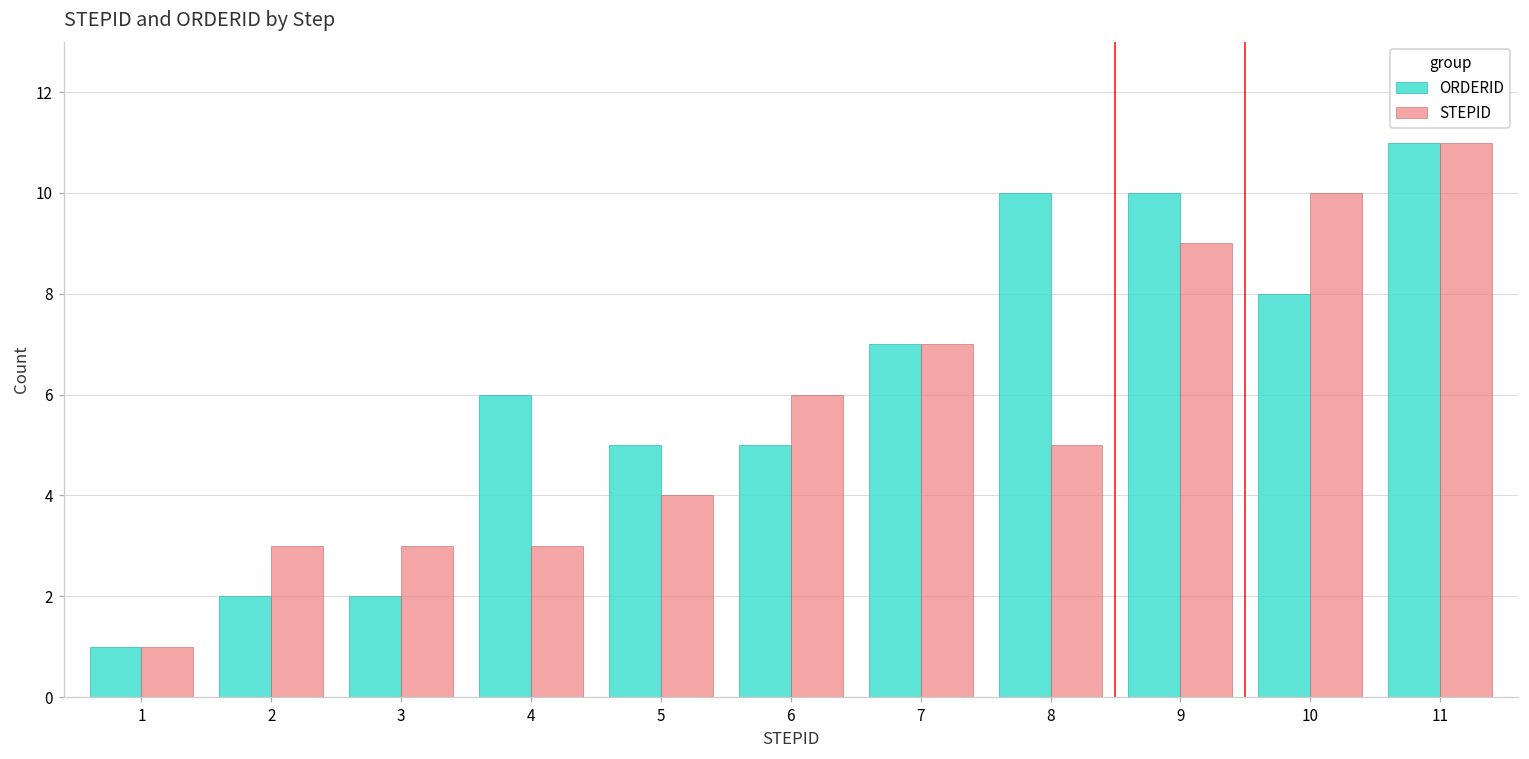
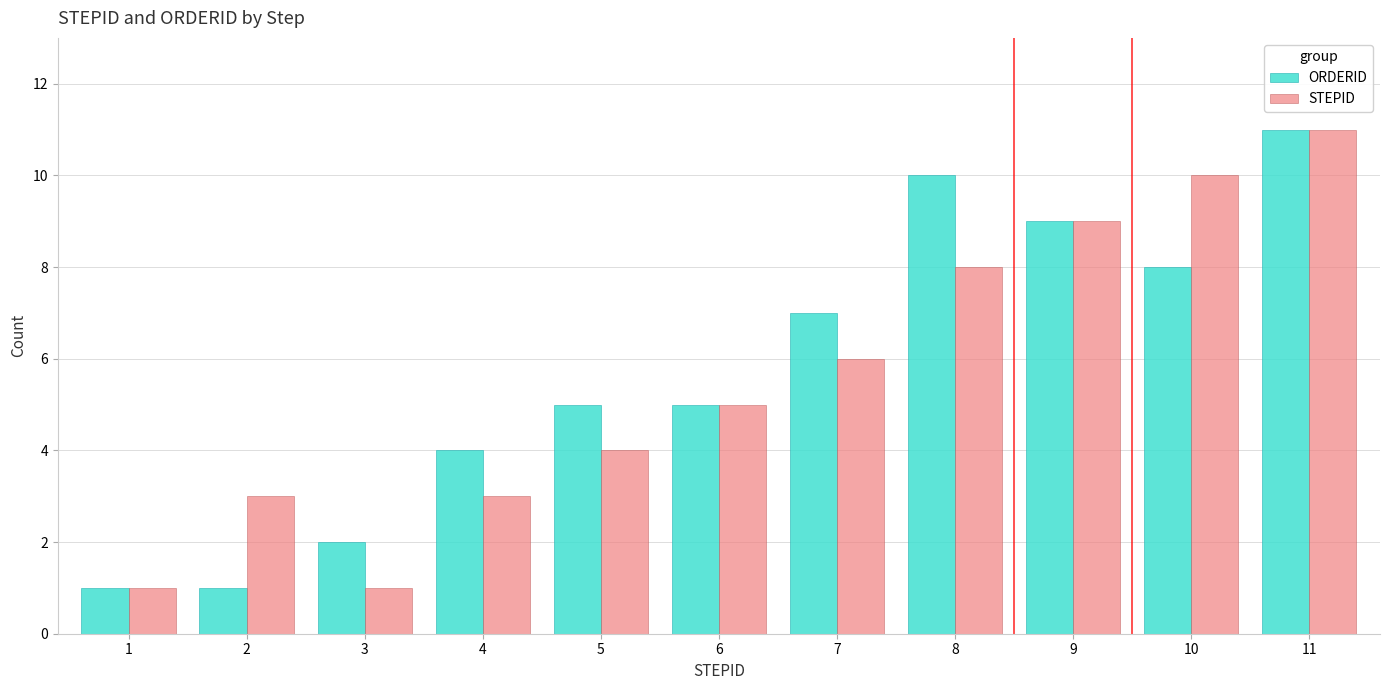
ORDERID, 2: 2 -> 1
STEPID, 3: 3 -> 1
ORDERID, 4: 6 -> 4
STEPID, 6: 6 -> 5
STEPID, 7: 7 -> 6
STEPID, 8: 5 -> 8
ORDERID, 9: 10 -> 9
